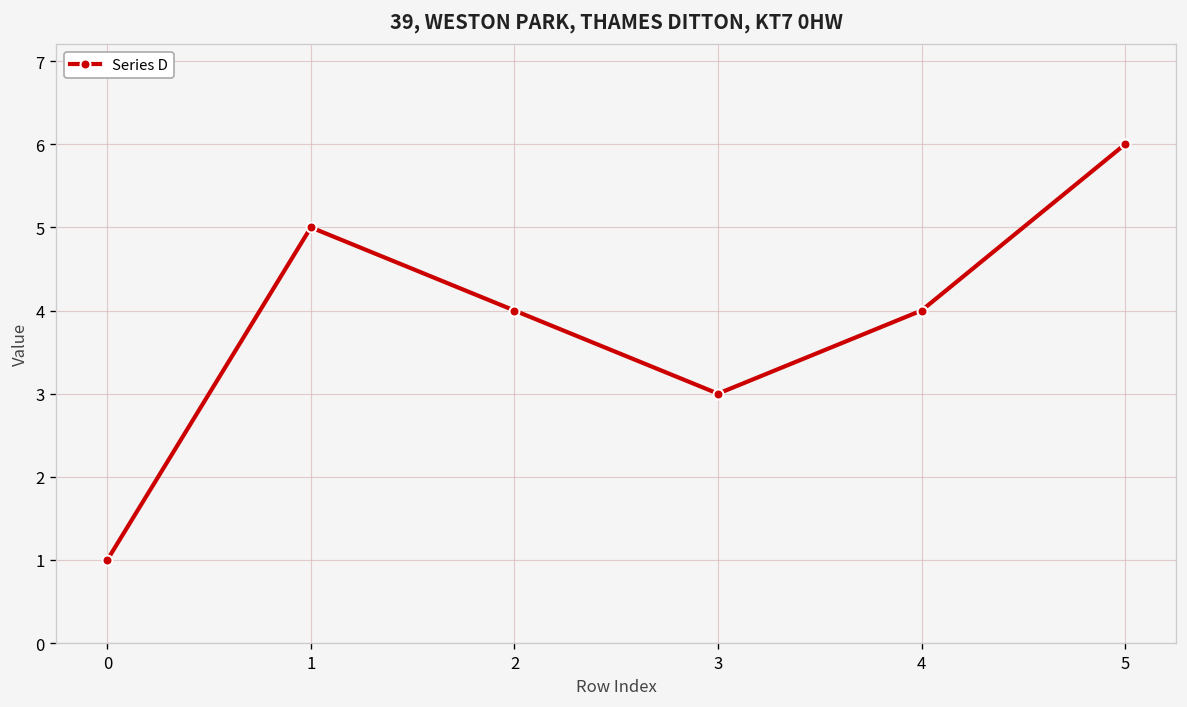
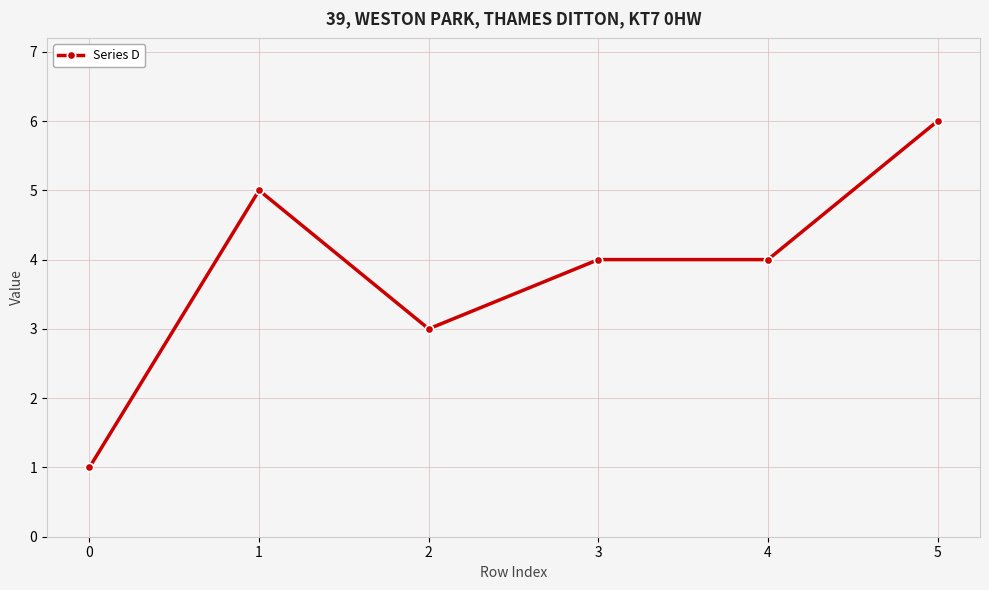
2: 4 -> 3
3: 3 -> 4
